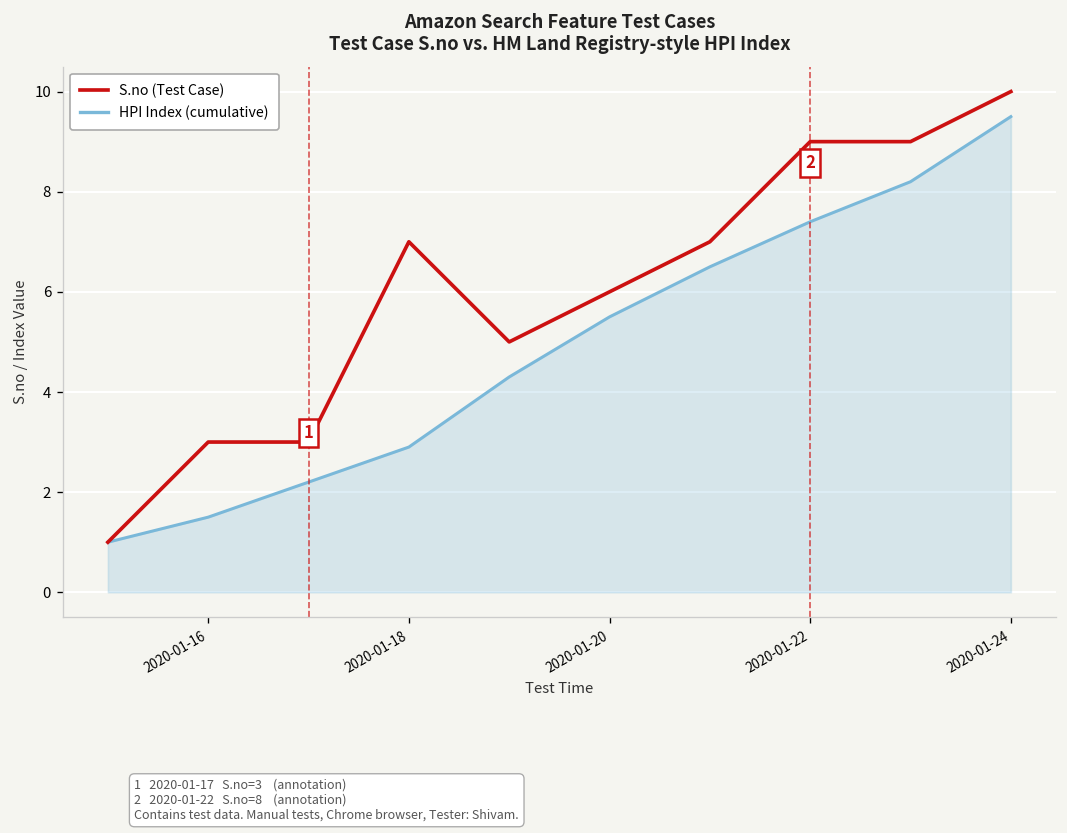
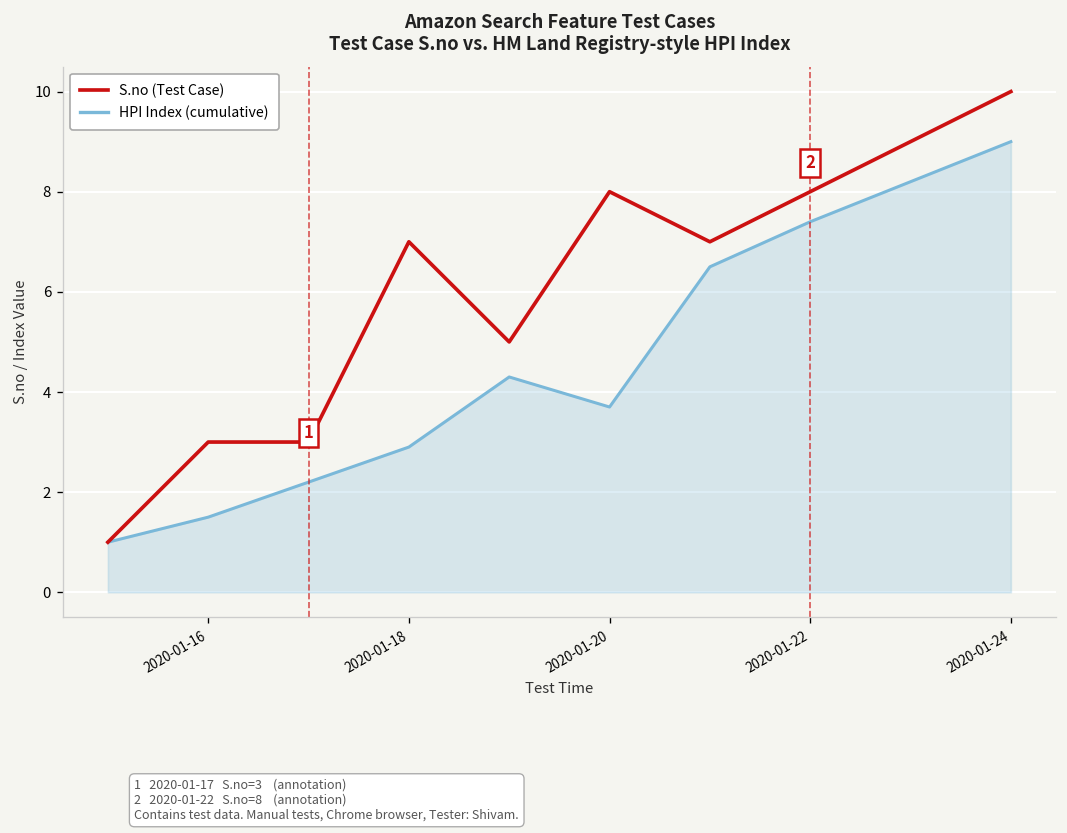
HPI Index (cumulative), 2020-01-20: 5.5 -> 3.7
S.no (Test Case), 2020-01-20: 6 -> 8
S.no (Test Case), 2020-01-22: 9 -> 8
HPI Index (cumulative), 2020-01-24: 9.5 -> 9.0
